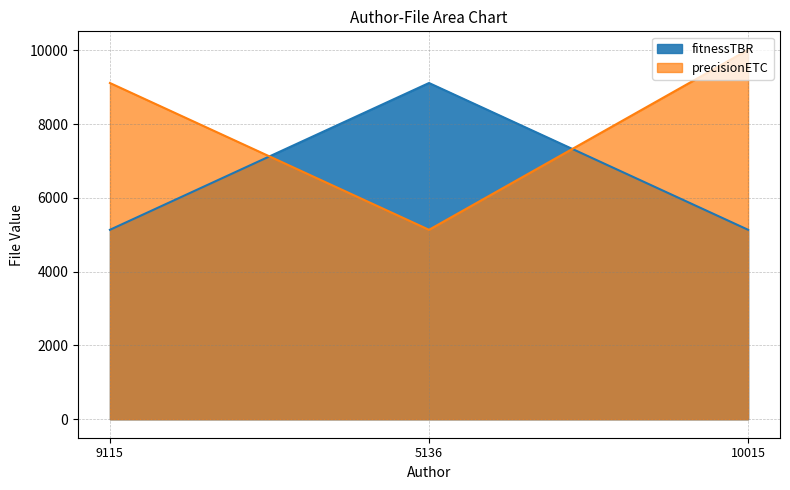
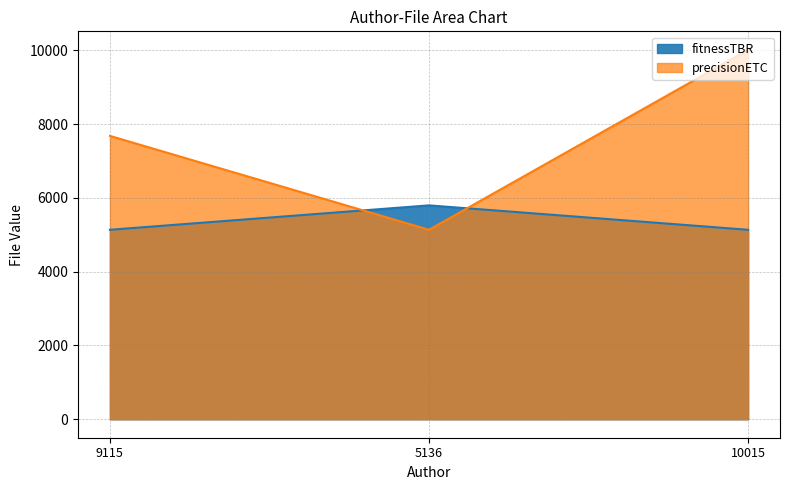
precisionETC, 9115: 9100 -> 7700
fitnessTBR, 5136: 9100 -> 5800
